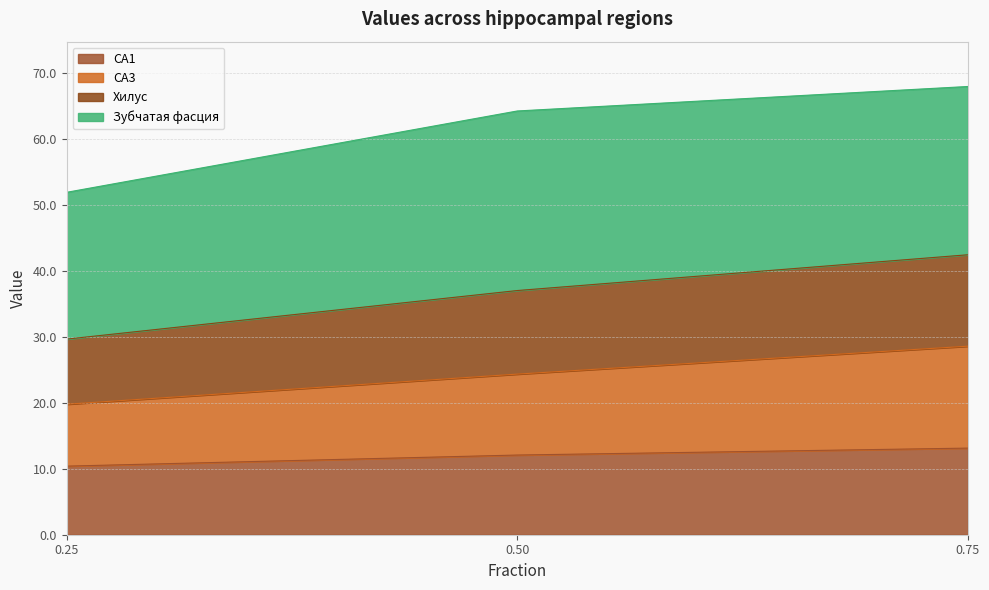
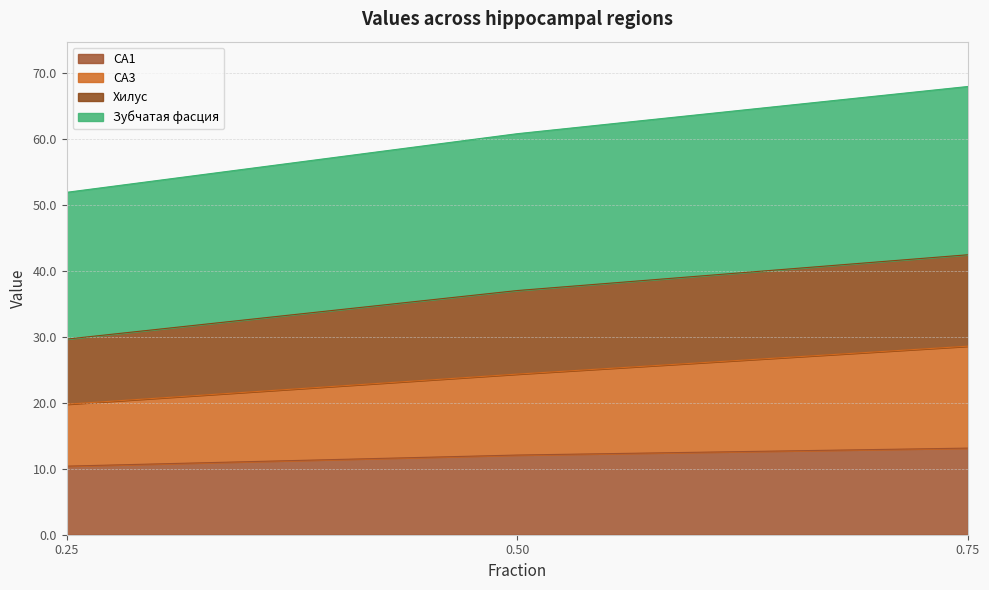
Зубчатая фасция, 0.50: 27 -> 24
